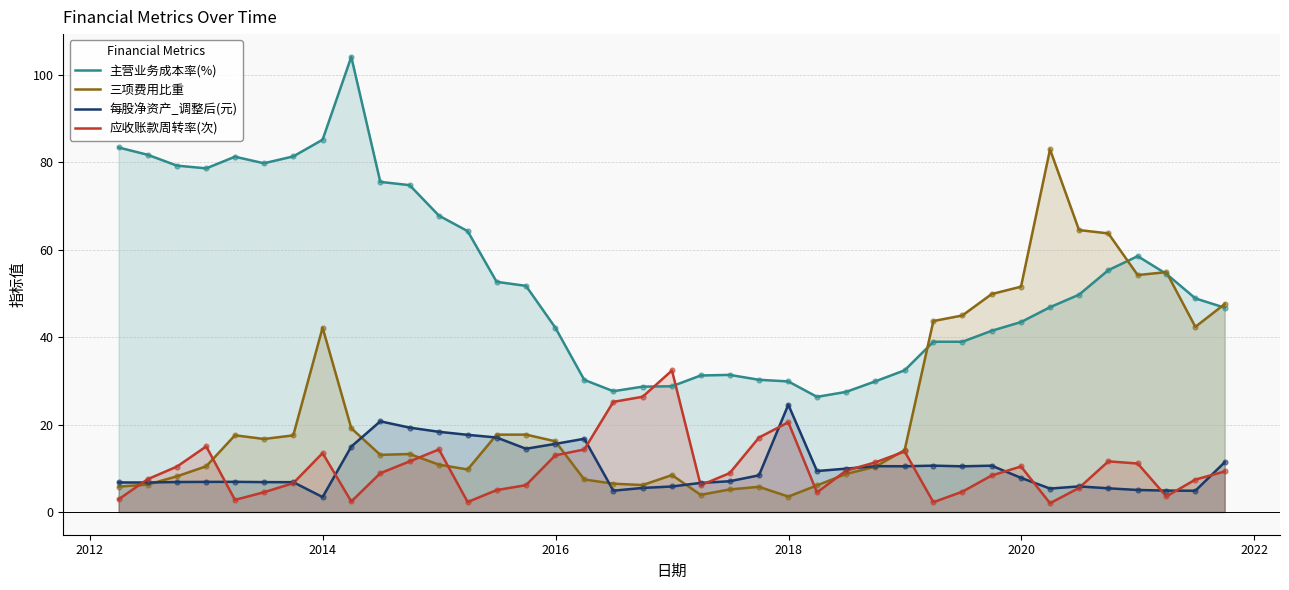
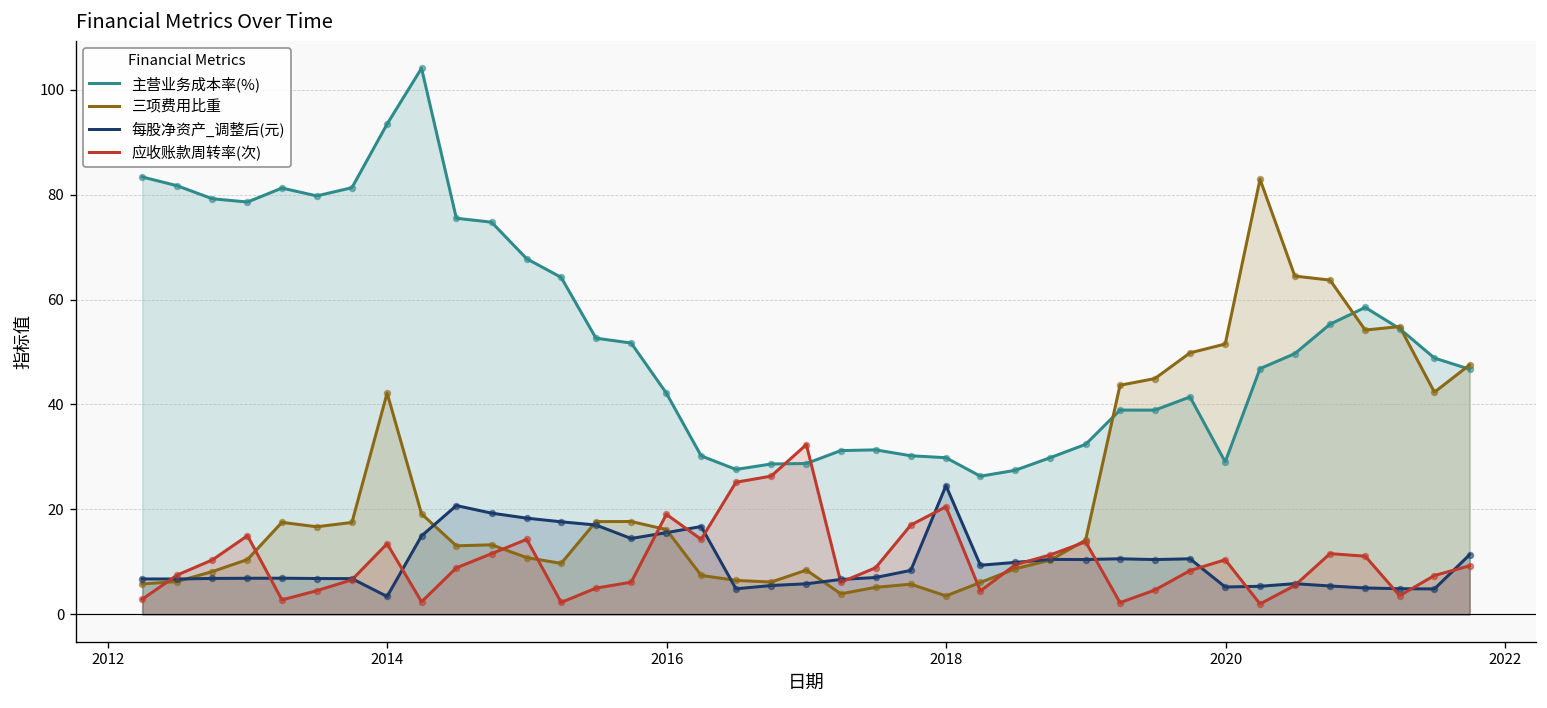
主营业务成本率(%), 2014: 85 -> 93
应收账款周转率(次), 2016: 13 -> 19
主营业务成本率(%), 2020: 43 -> 29
每股净资产_调整后(元), 2020: 8 -> 5
